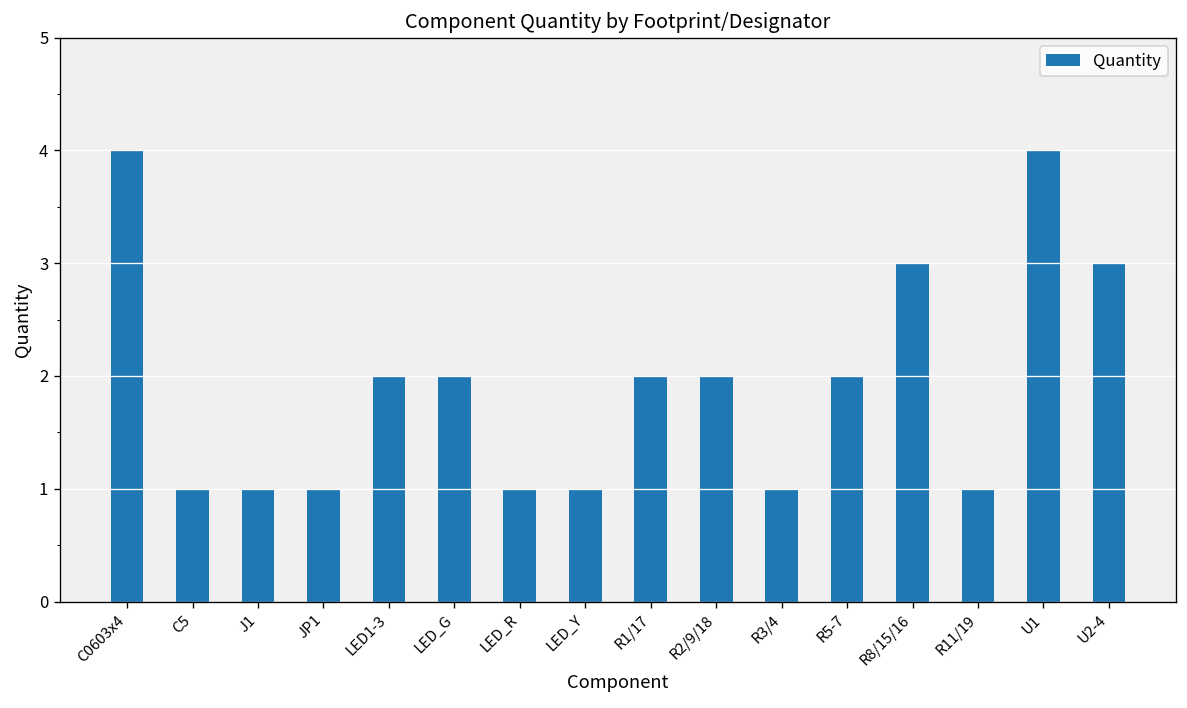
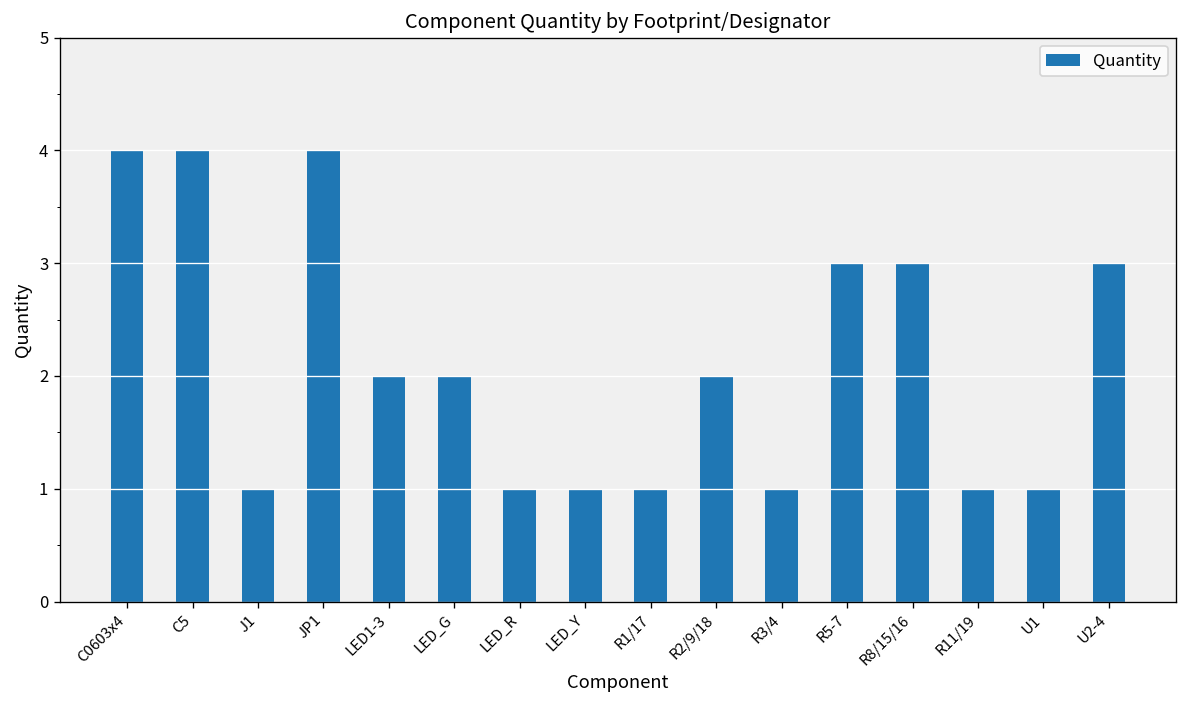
C5: 1 -> 4
JP1: 1 -> 4
R1/17: 2 -> 1
R5-7: 2 -> 3
U1: 4 -> 1
